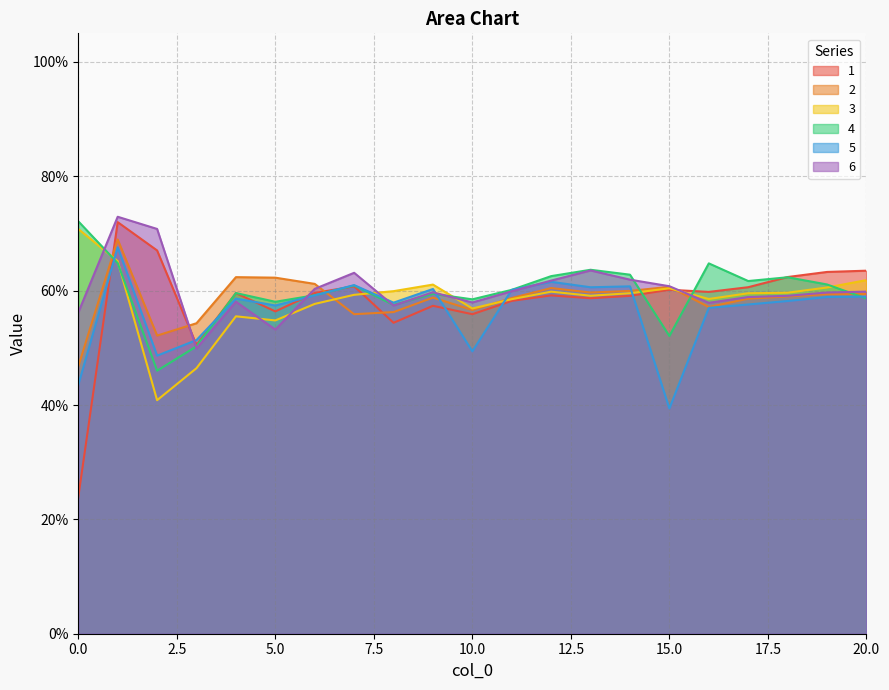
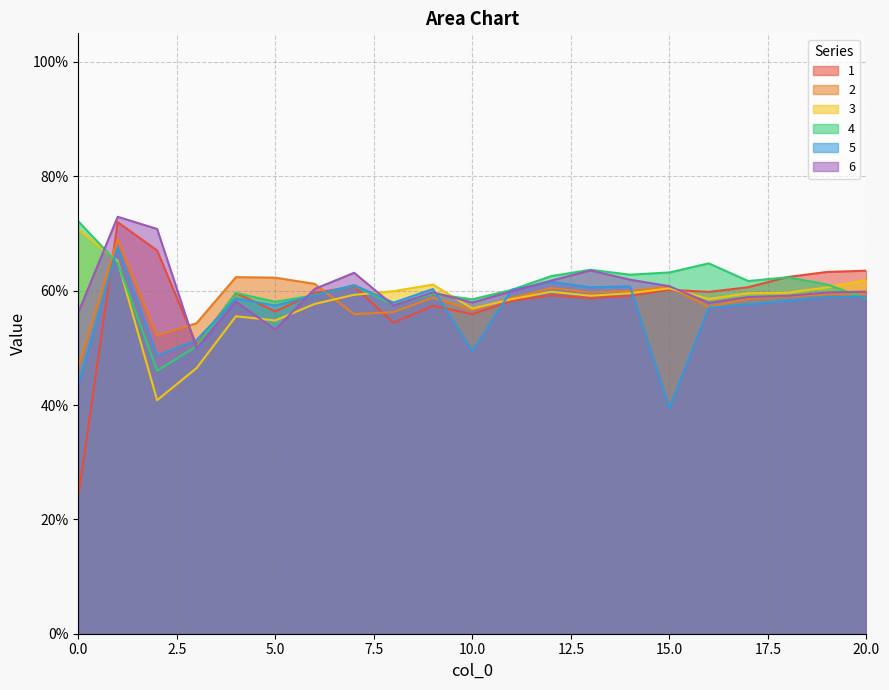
4, 15.0: 52% -> 63%
